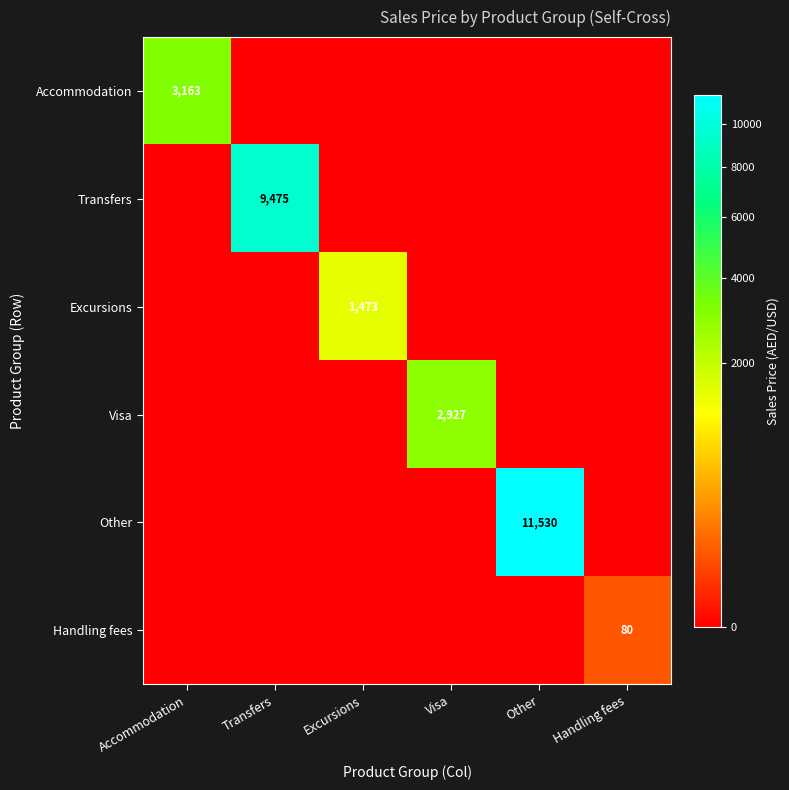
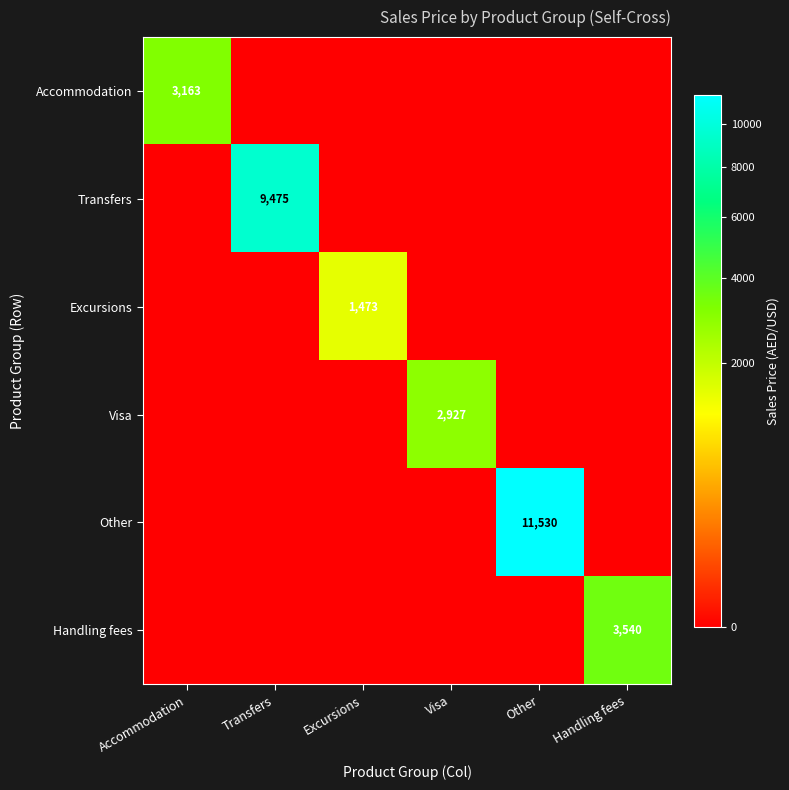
Handling fees, Handling fees: 80 -> 3,540
